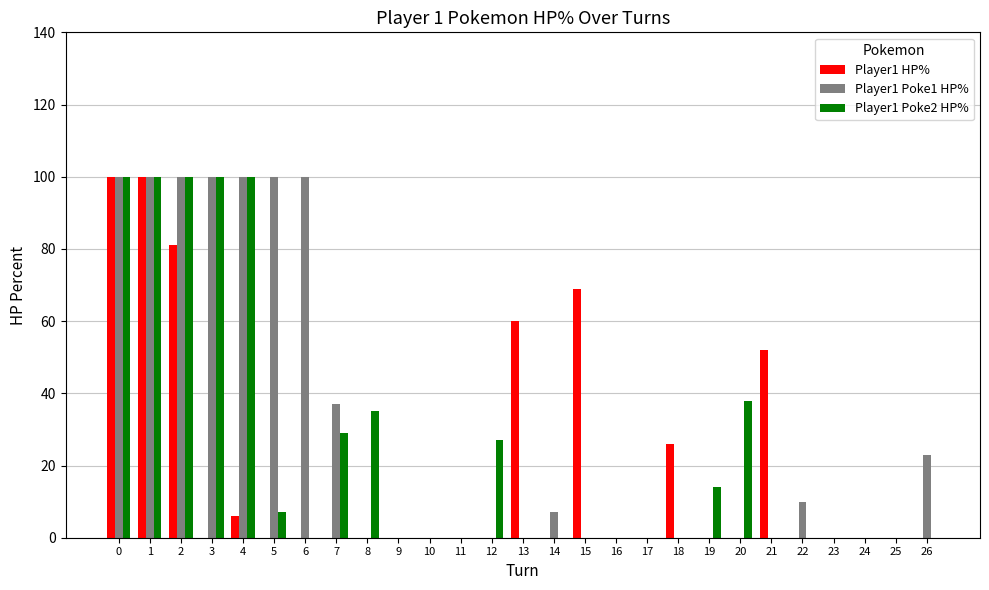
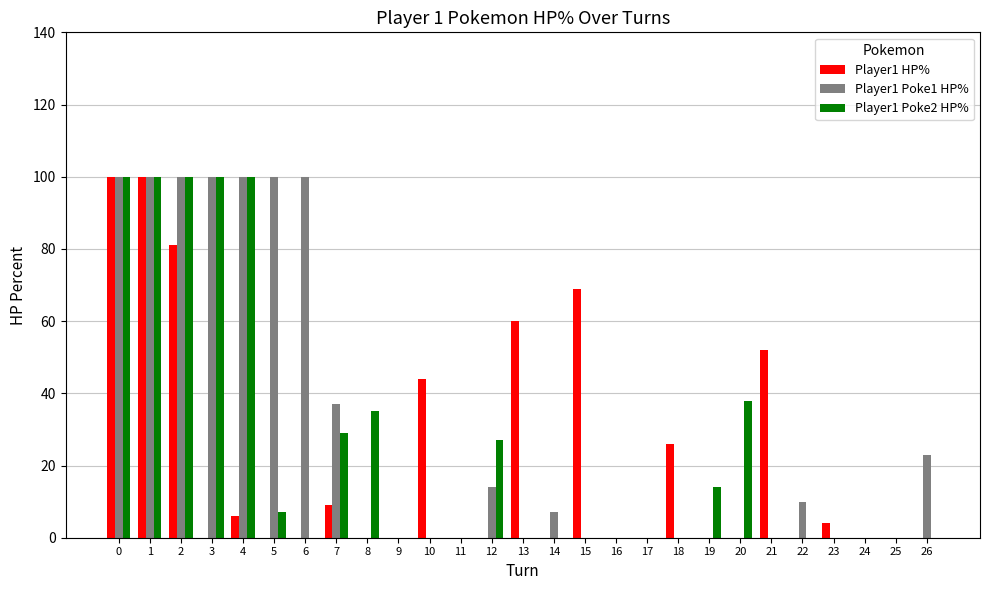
Player1 HP%, 7: 0 -> 9
Player1 HP%, 10: 0 -> 44
Player1 Poke1 HP%, 12: 0 -> 14
Player1 HP%, 23: 0 -> 4
